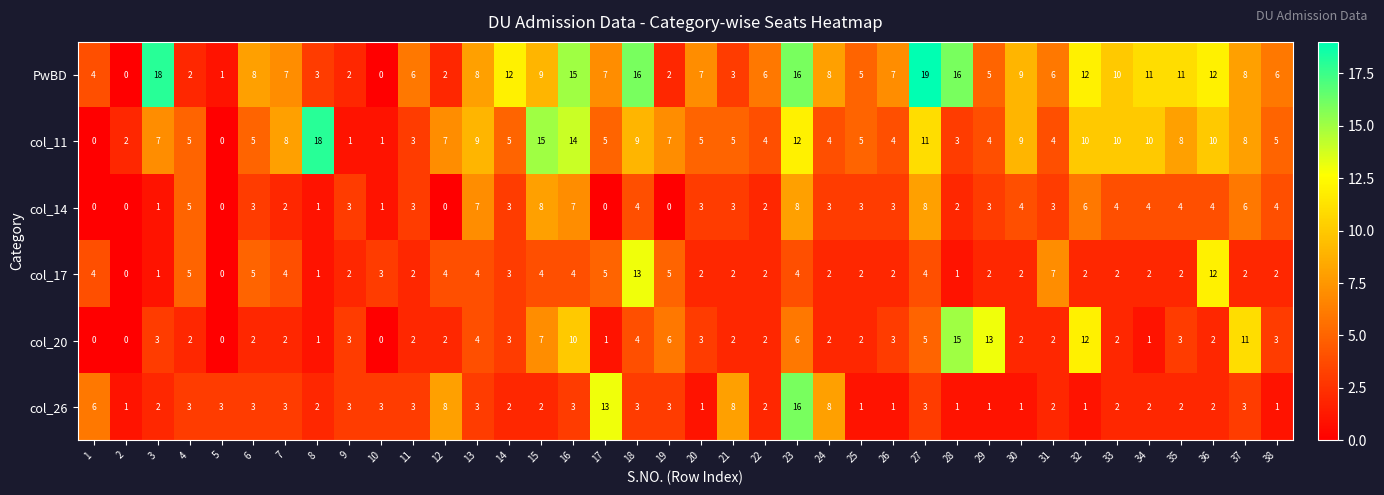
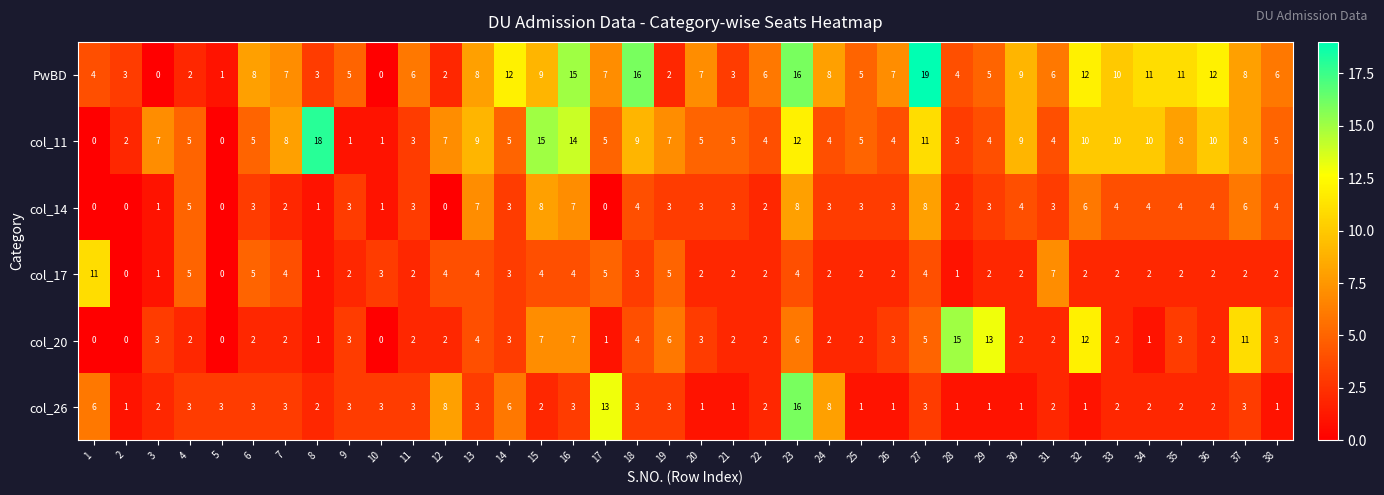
PwBD, 2: 0 -> 3
PwBD, 3: 18 -> 0
PwBD, 9: 2 -> 5
PwBD, 28: 16 -> 4
col_14, 19: 0 -> 3
col_17, 1: 4 -> 11
col_17, 18: 13 -> 3
col_17, 36: 12 -> 2
col_20, 16: 10 -> 7
col_26, 14: 2 -> 6
col_26, 21: 8 -> 1
